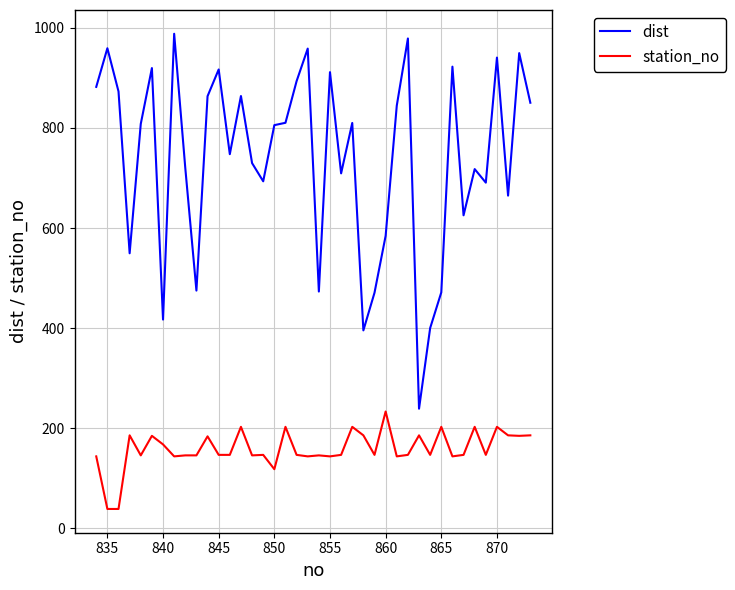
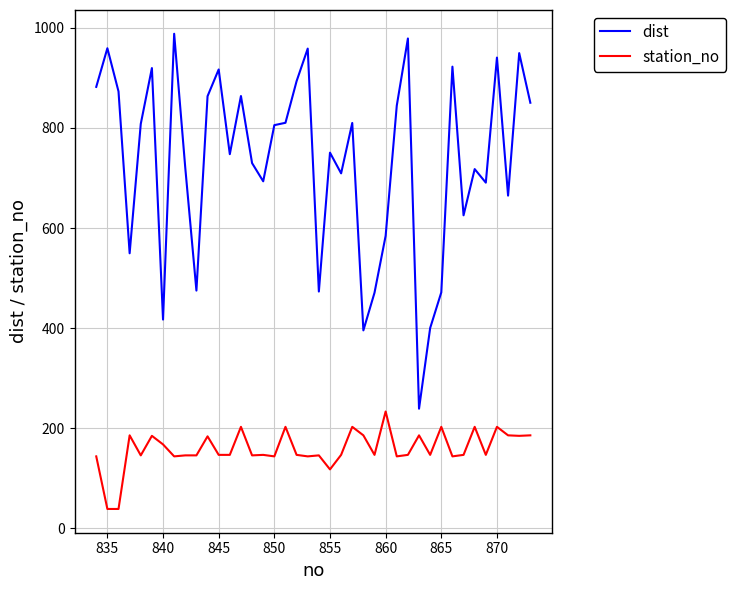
station_no, 850: 120 -> 140
dist, 855: 910 -> 750
station_no, 855: 140 -> 120
